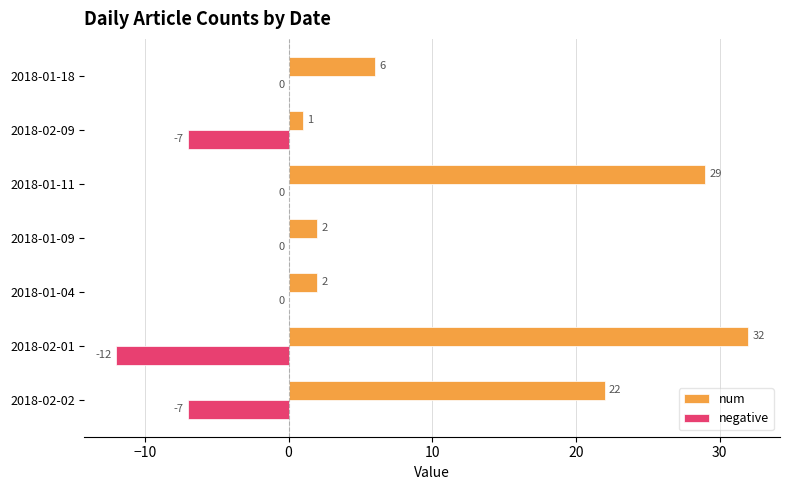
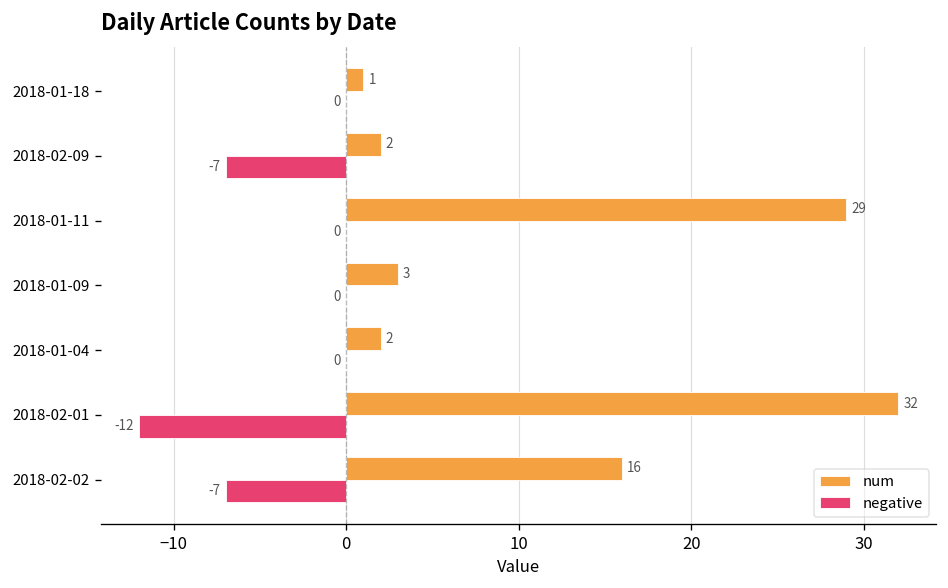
num, 2018-01-18: 6 -> 1
num, 2018-02-09: 1 -> 2
num, 2018-01-09: 2 -> 3
num, 2018-02-02: 22 -> 16
